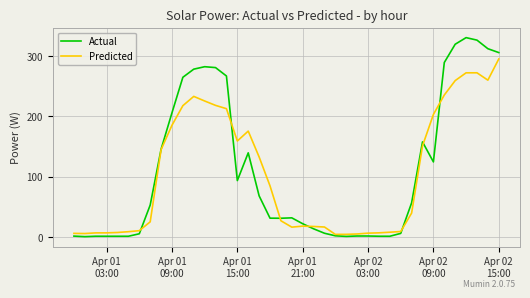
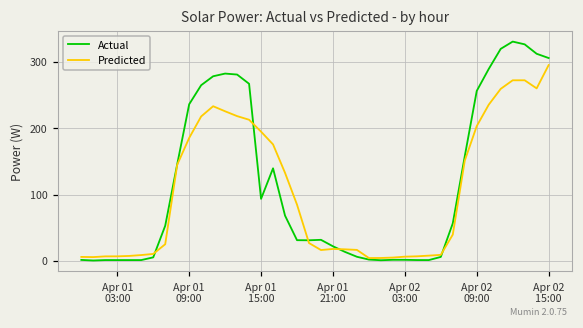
Actual, Apr 01 09:00: 210 -> 240
Predicted, Apr 01 15:00: 160 -> 190
Actual, Apr 02 09:00: 120 -> 260
